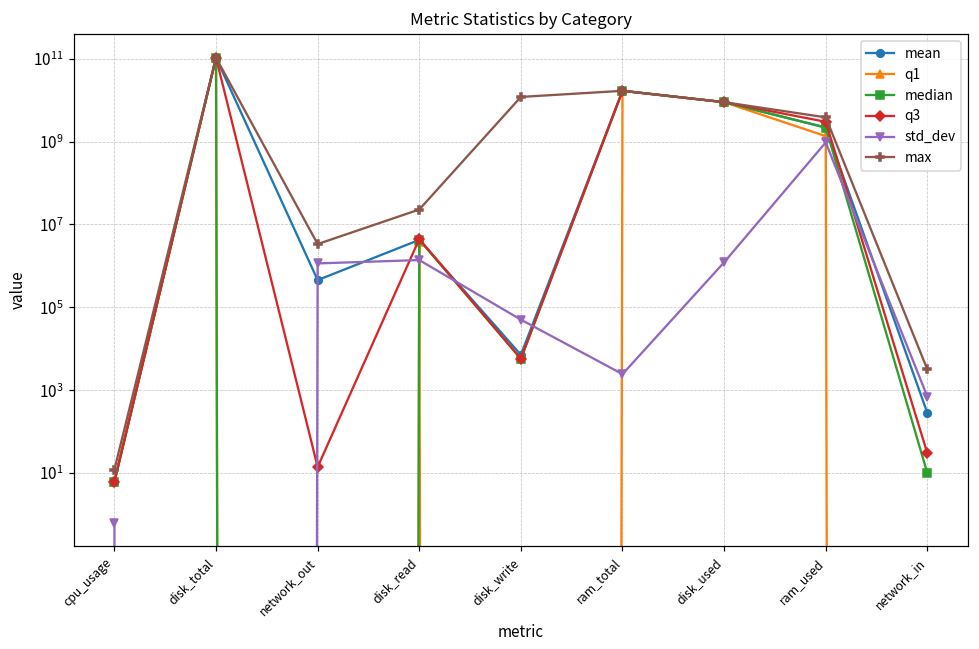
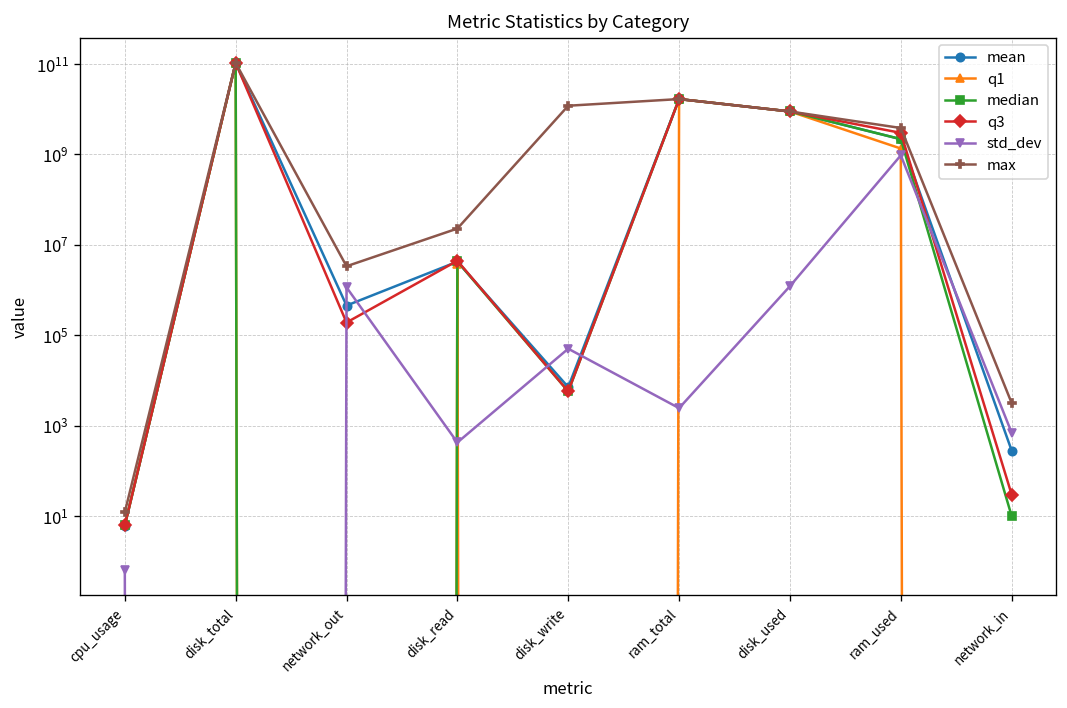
q3, network_out: 14 -> 200000
std_dev, disk_read: 1400000 -> 400
